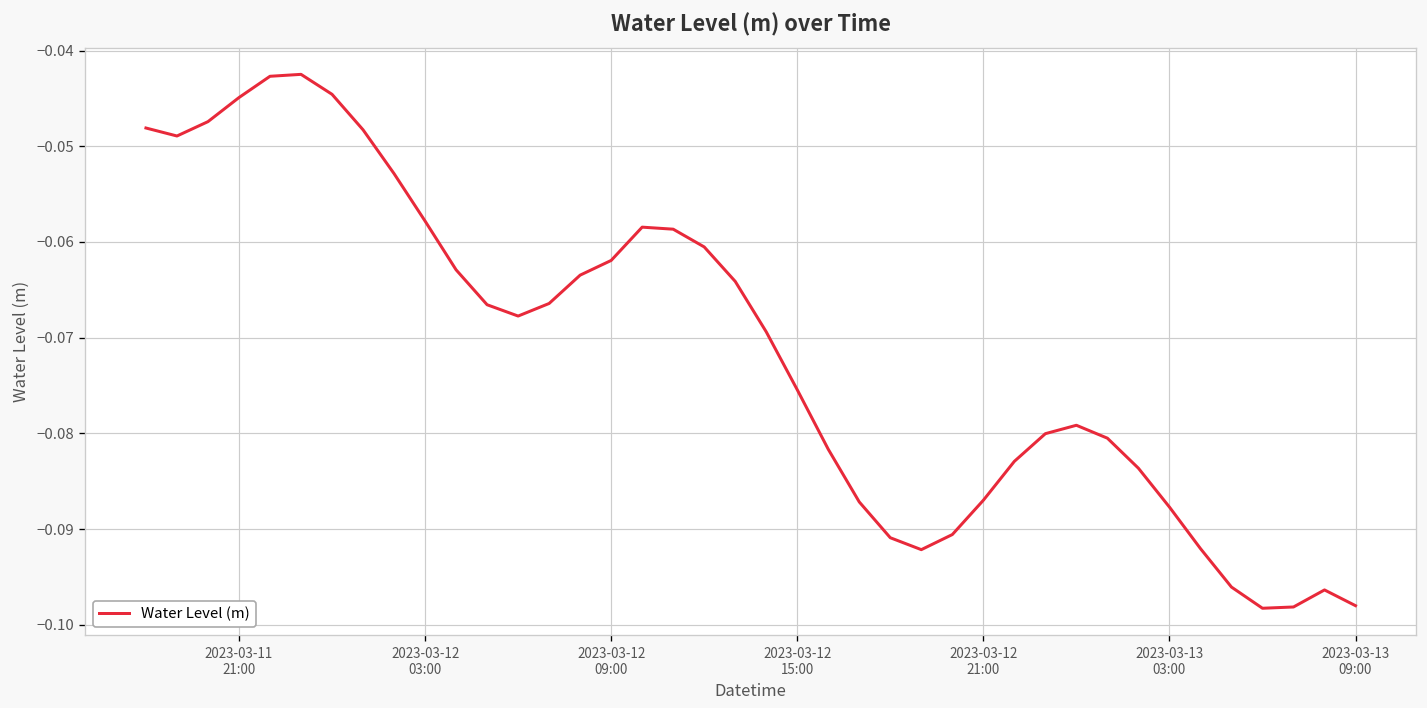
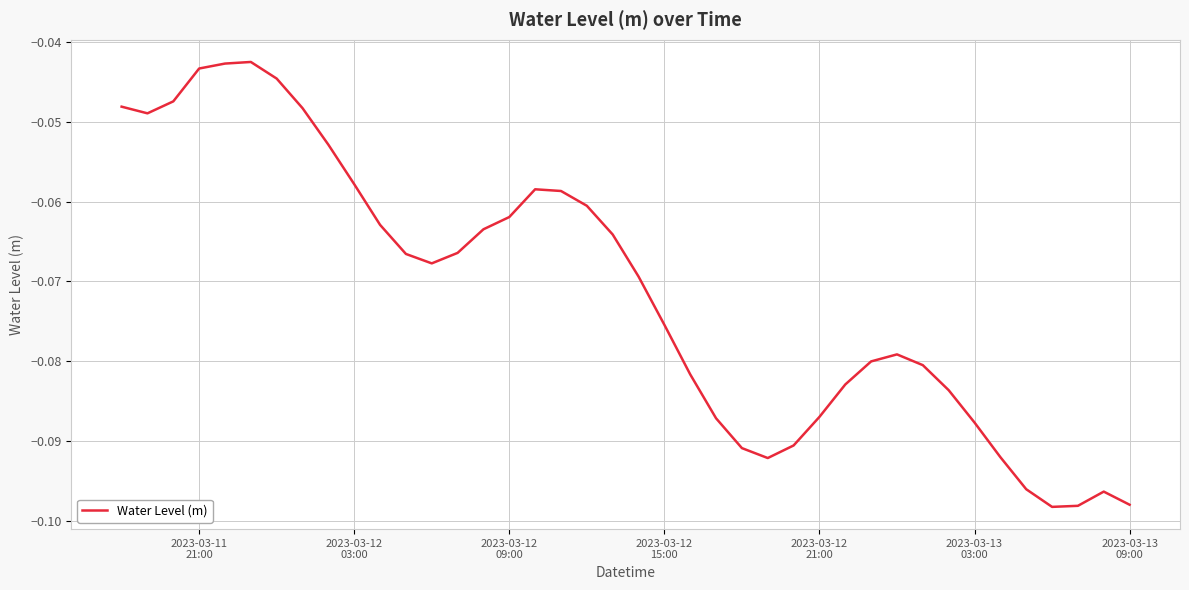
2023-03-11 21:00: -0.045 -> -0.043
